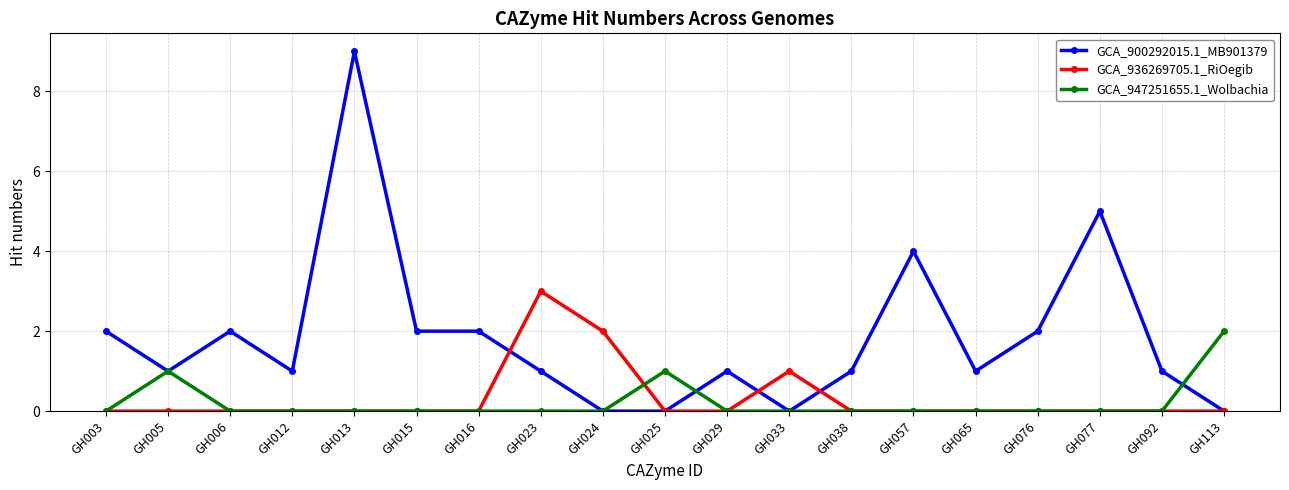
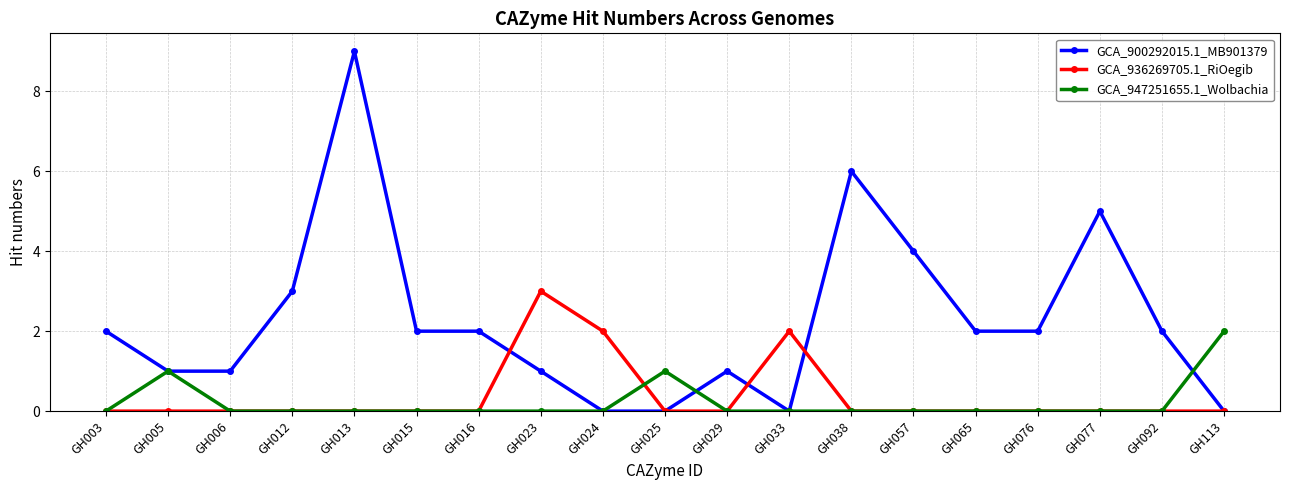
GCA_900292015.1_MB901379, GH006: 2 -> 1
GCA_900292015.1_MB901379, GH012: 1 -> 3
GCA_936269705.1_RiOegib, GH033: 1 -> 2
GCA_900292015.1_MB901379, GH038: 1 -> 6
GCA_900292015.1_MB901379, GH065: 1 -> 2
GCA_900292015.1_MB901379, GH092: 1 -> 2
